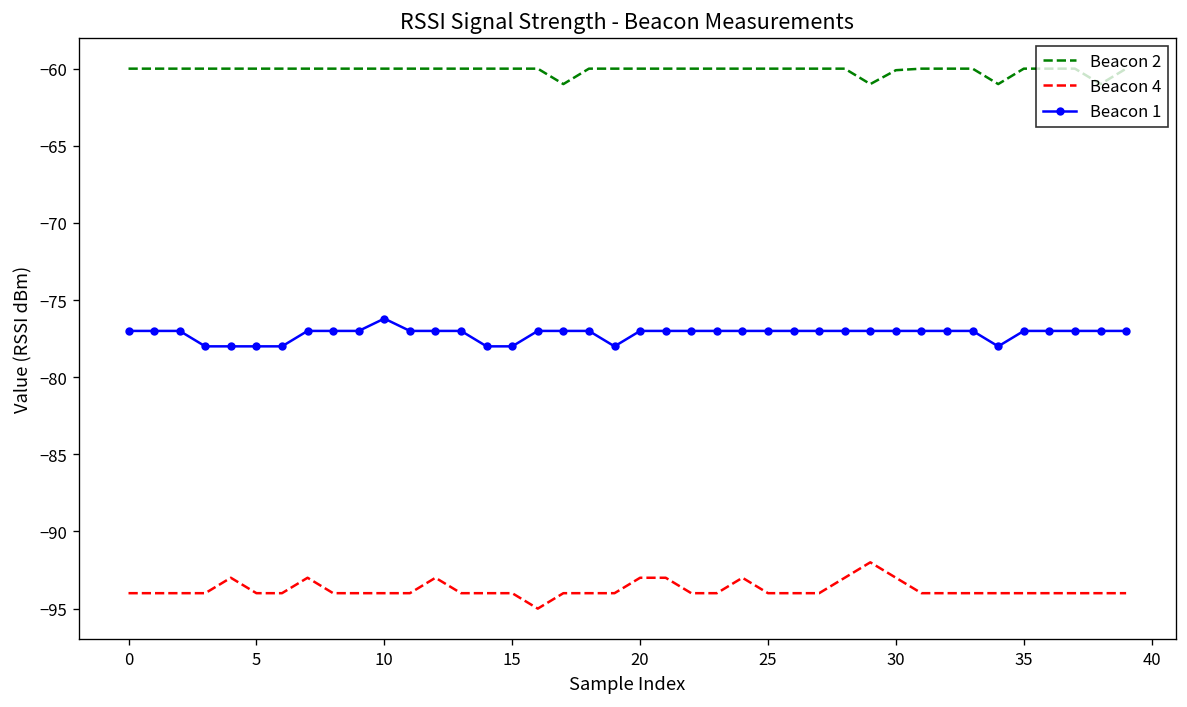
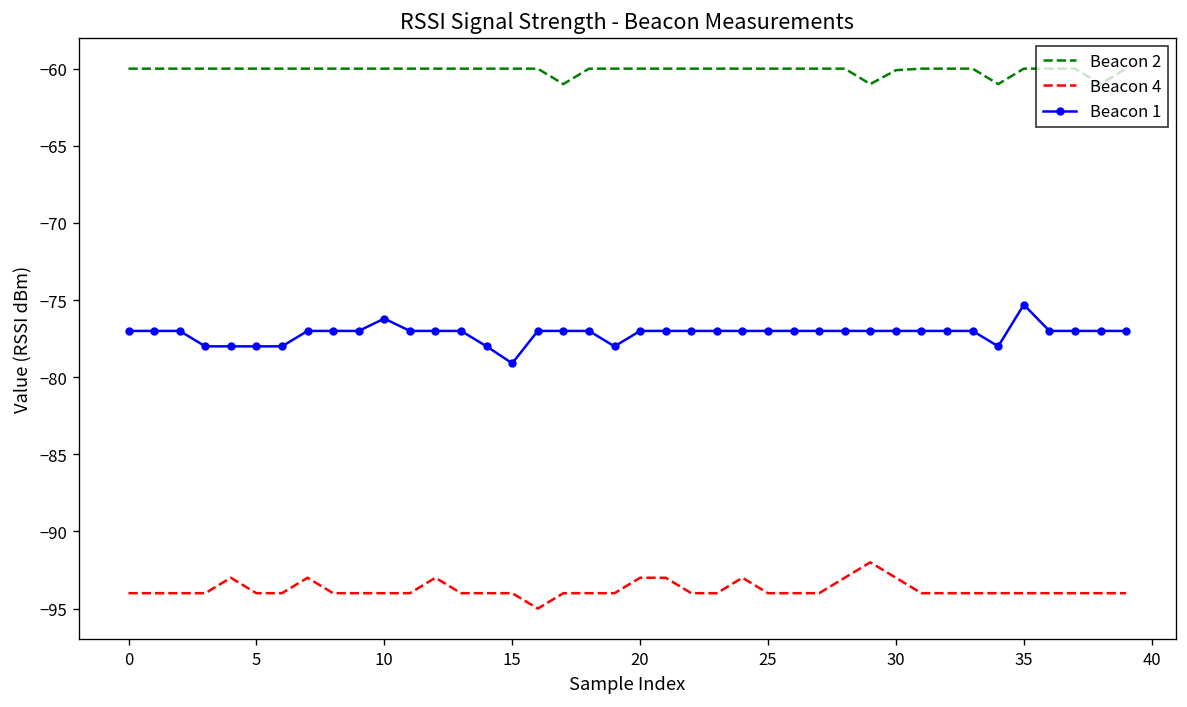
Beacon 1, 15: -78.0 -> -79.1
Beacon 1, 35: -77.0 -> -75.3
